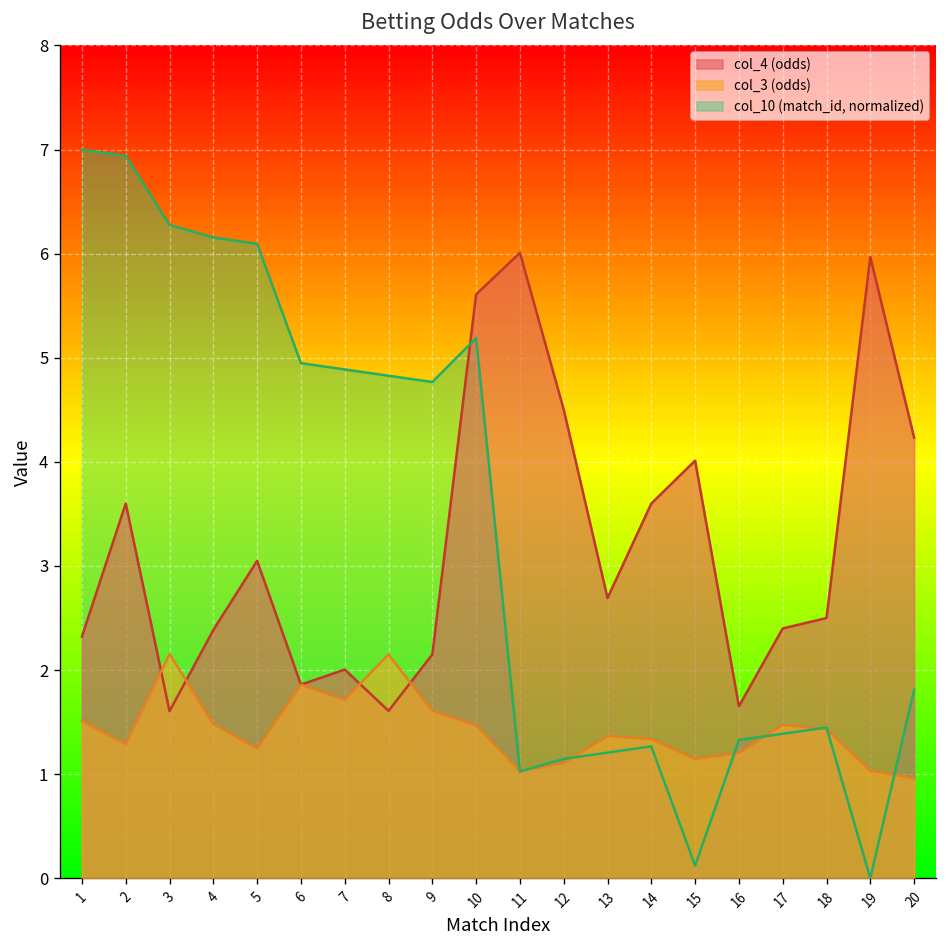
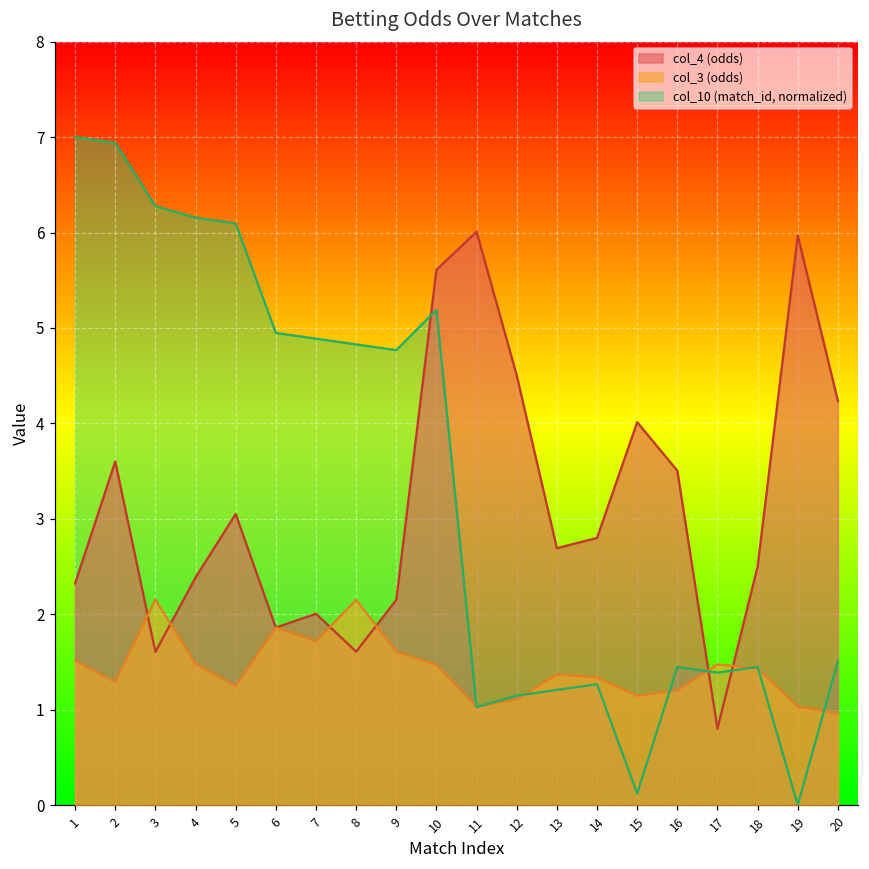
col_4 (odds), 14: 3.6 -> 2.8
col_4 (odds), 16: 1.7 -> 3.5
col_10 (match_id, normalized), 16: 1.3 -> 1.4
col_4 (odds), 17: 2.4 -> 0.8
col_10 (match_id, normalized), 20: 1.8 -> 1.5
